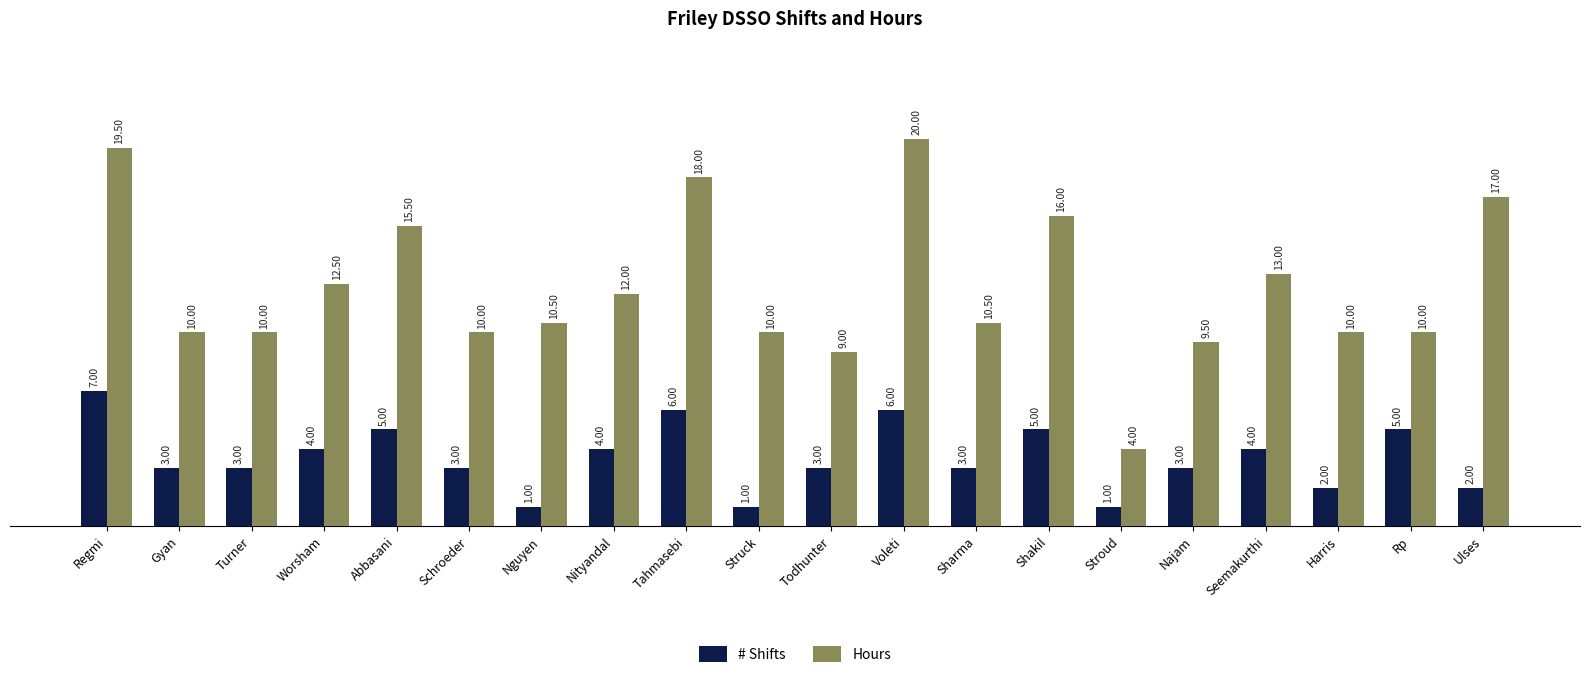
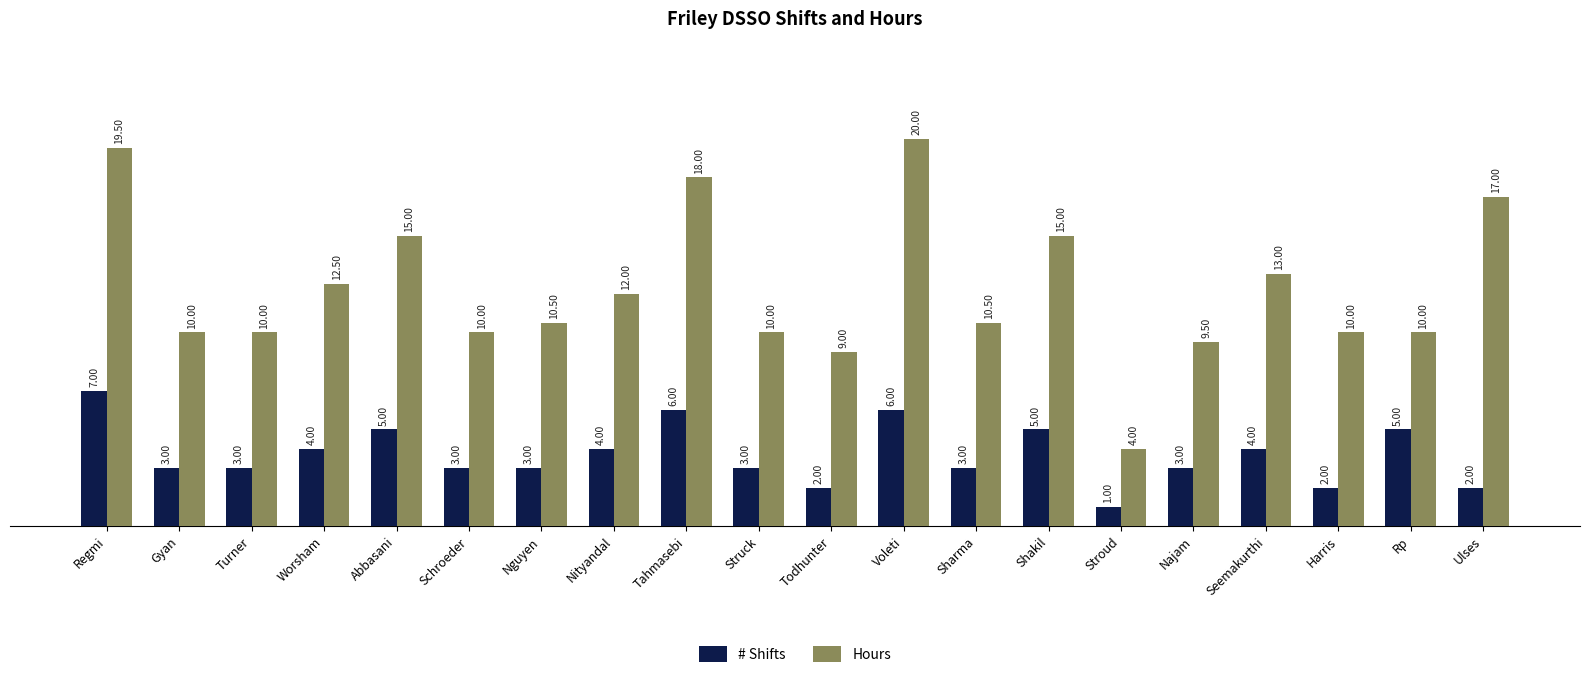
Hours, Abbasani: 15.50 -> 15.00
# Shifts, Nguyen: 1.00 -> 3.00
# Shifts, Struck: 1.00 -> 3.00
# Shifts, Todhunter: 3.00 -> 2.00
Hours, Shakil: 16.00 -> 15.00
